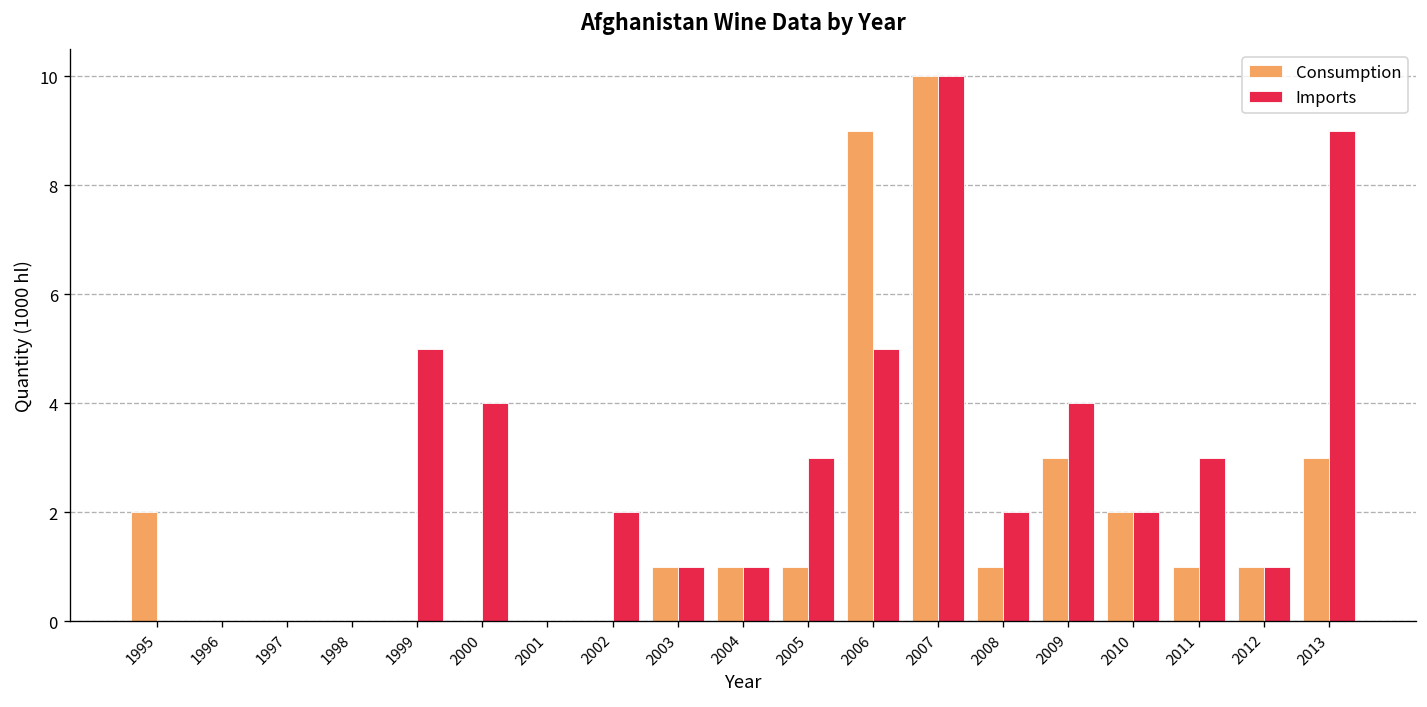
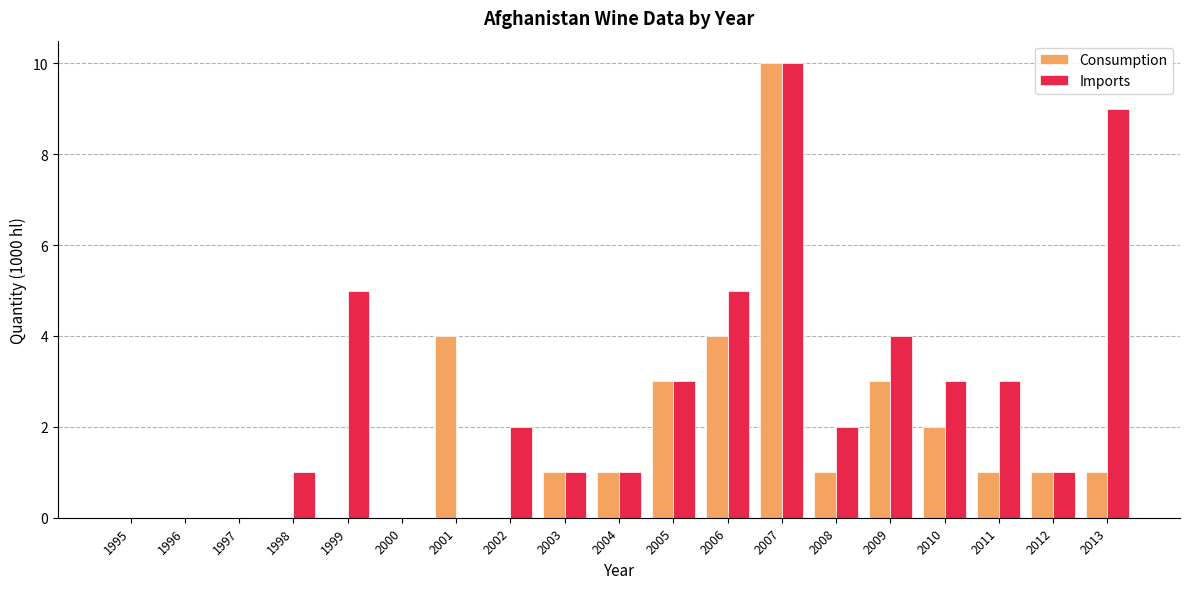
Consumption, 1995: 2 -> 0
Imports, 1998: 0 -> 1
Imports, 2000: 4 -> 0
Consumption, 2001: 0 -> 4
Consumption, 2005: 1 -> 3
Consumption, 2006: 9 -> 4
Imports, 2010: 2 -> 3
Consumption, 2013: 3 -> 1
